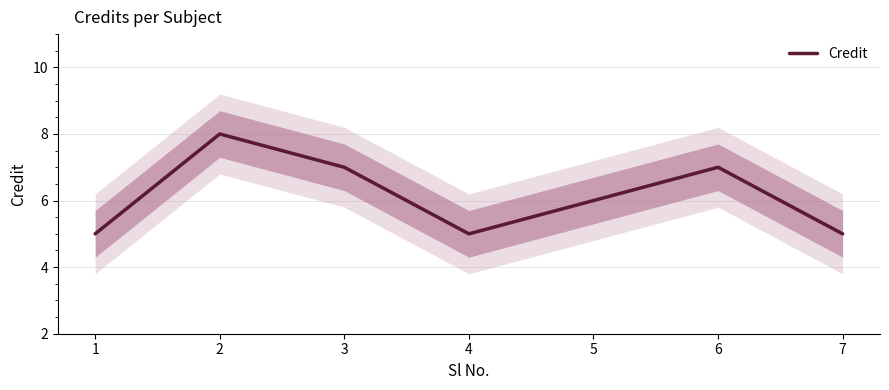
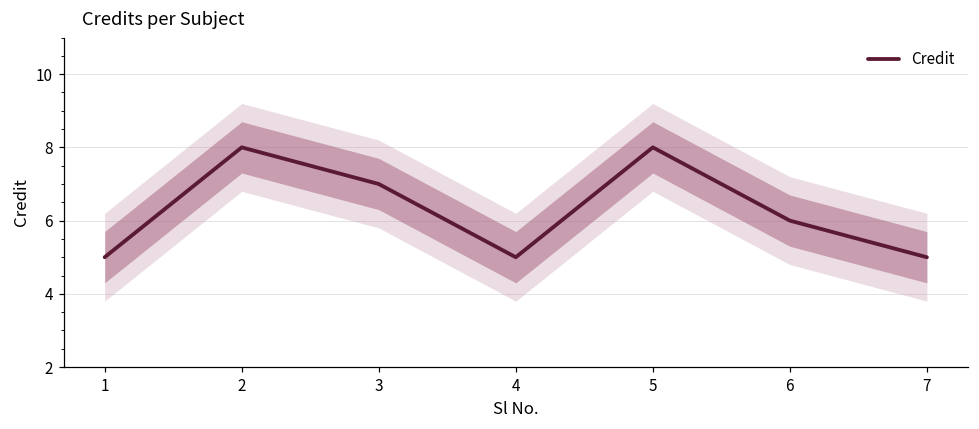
Credit, 5: 6 -> 8
Credit, 6: 7 -> 6
